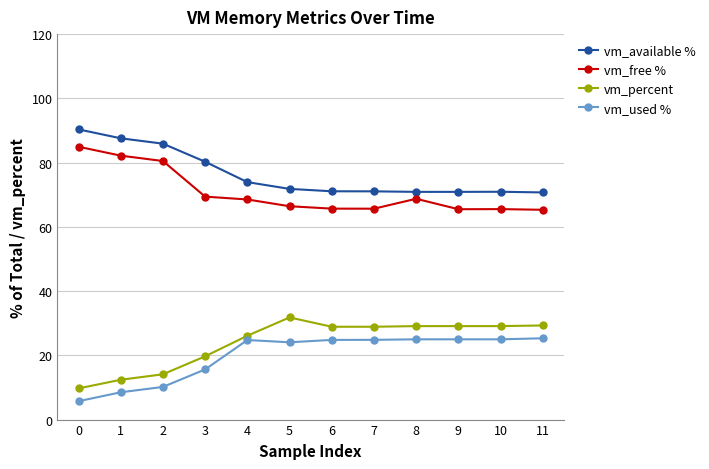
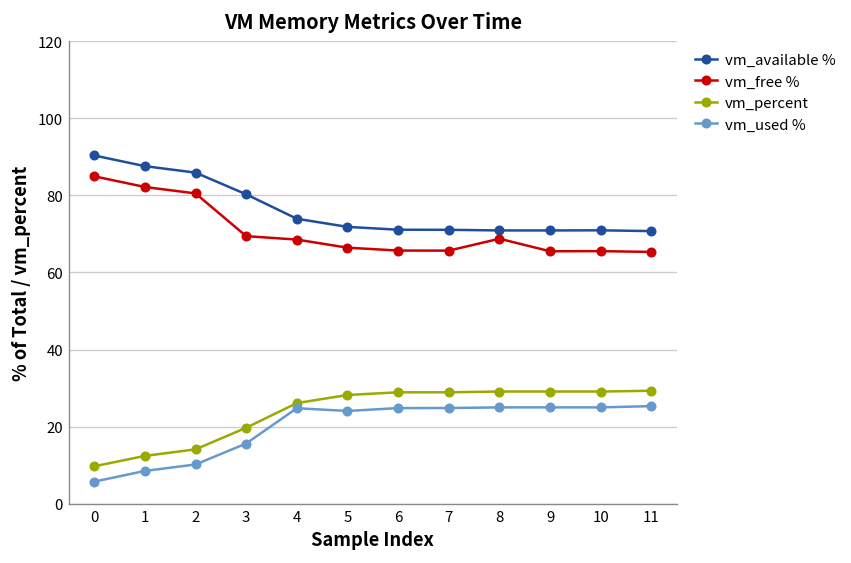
vm_percent, 5: 32 -> 28
